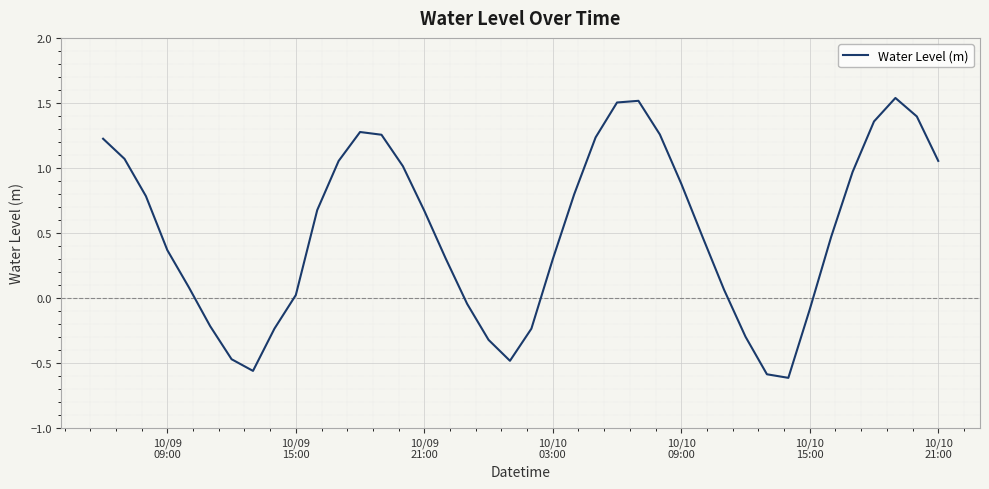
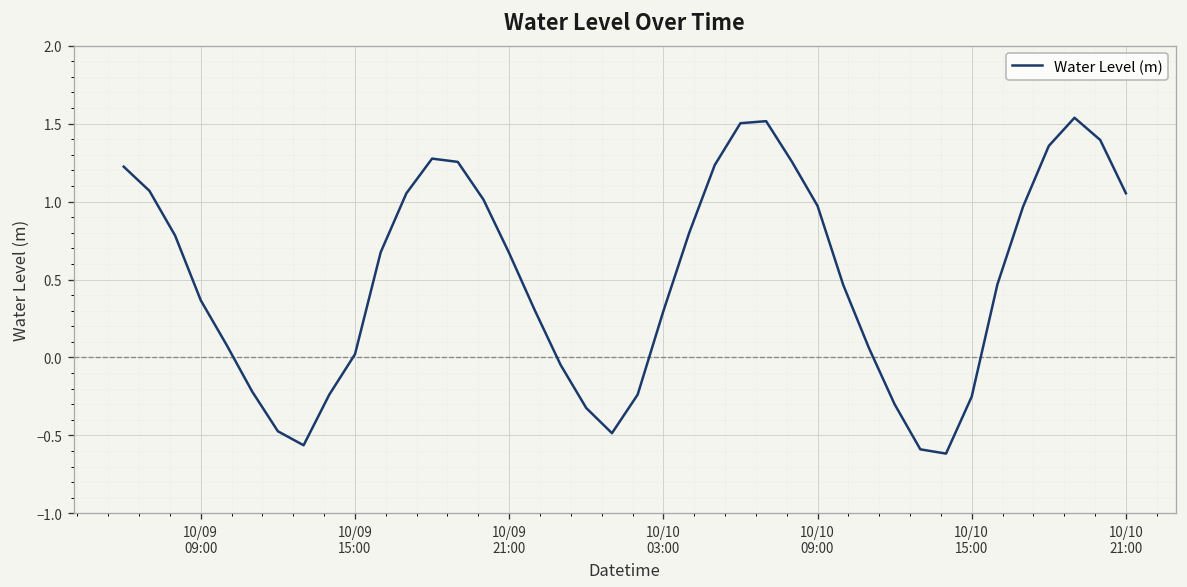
10/10 09:00: 0.88 -> 0.97
10/10 15:00: -0.09 -> -0.25
